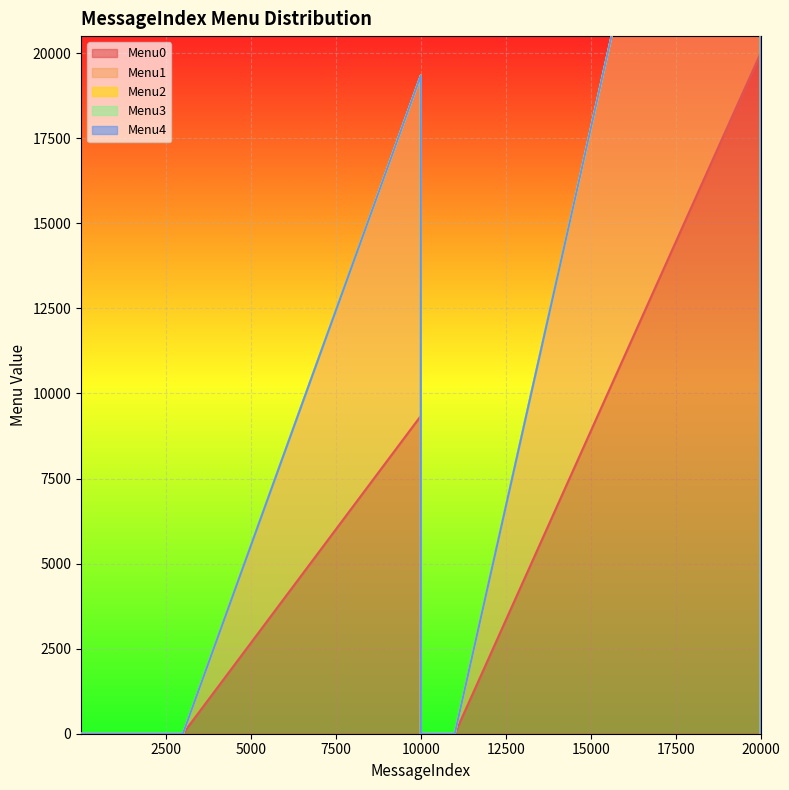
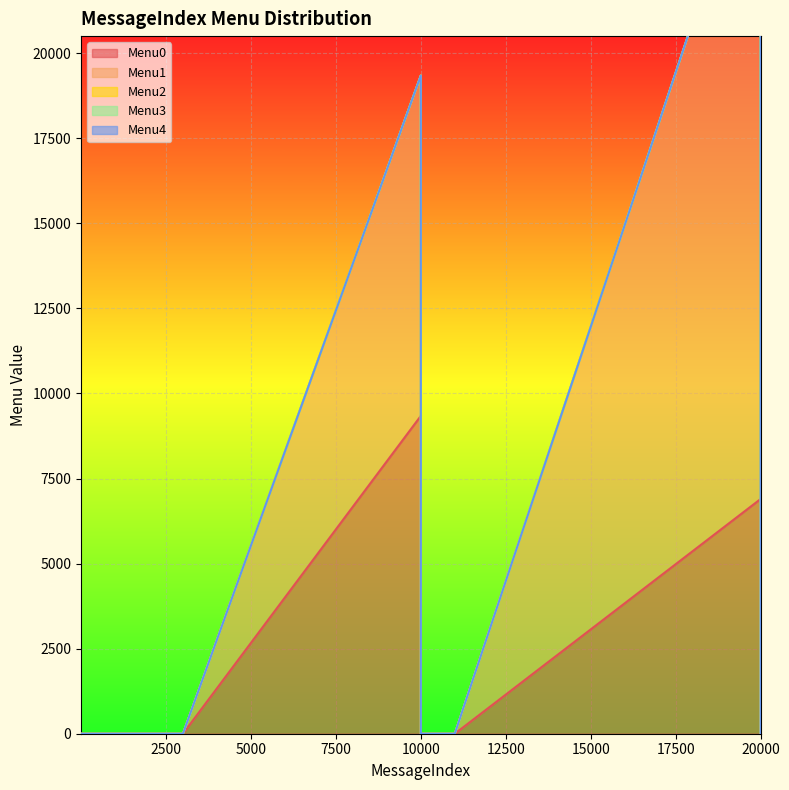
Menu0, 20000: 20000 -> 6900
